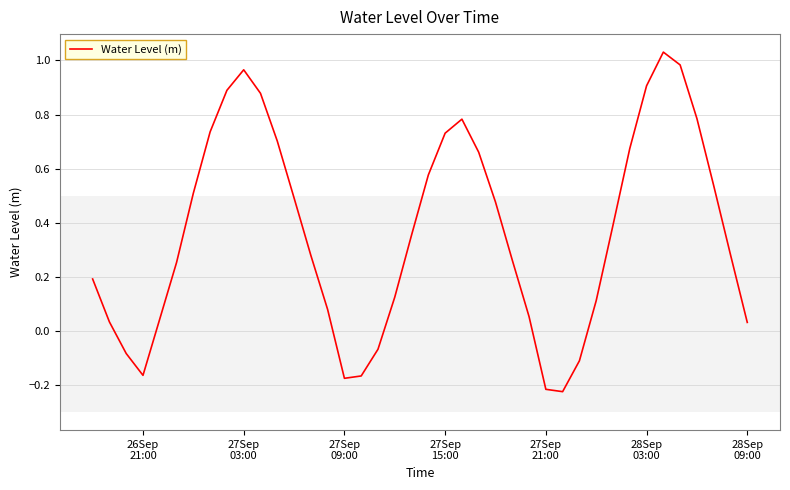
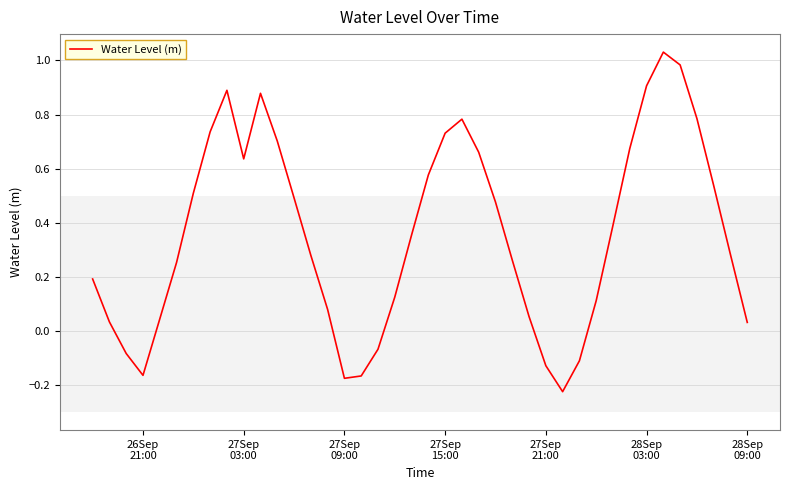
27Sep 03:00: 0.97 -> 0.64
27Sep 21:00: -0.22 -> -0.13
